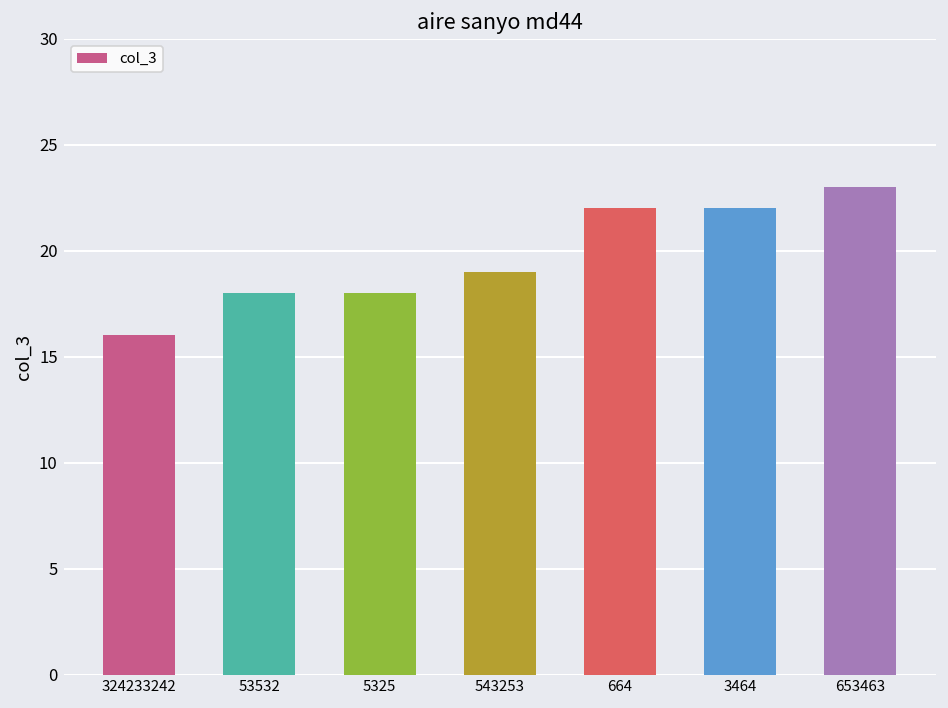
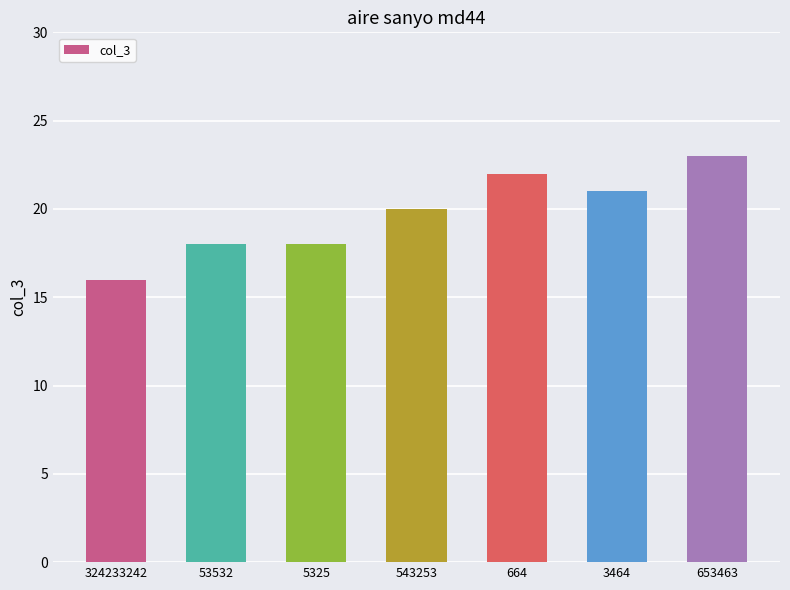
543253: 19 -> 20
3464: 22 -> 21
